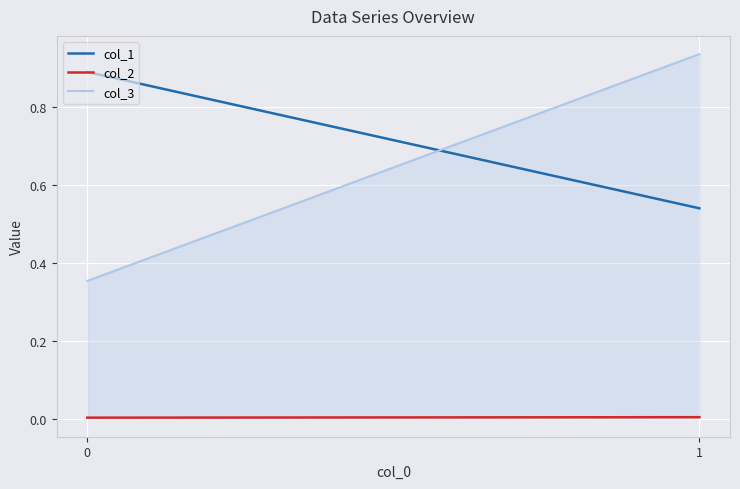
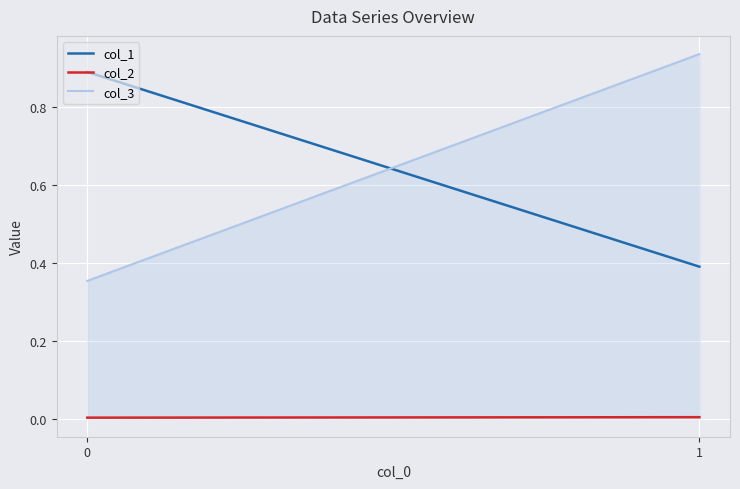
col_1, 1: 0.54 -> 0.39
